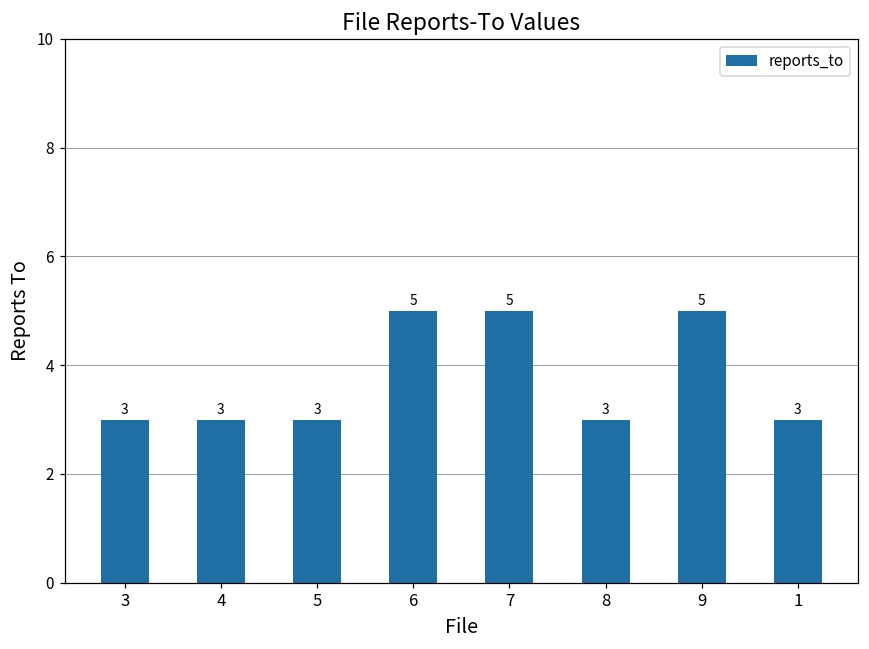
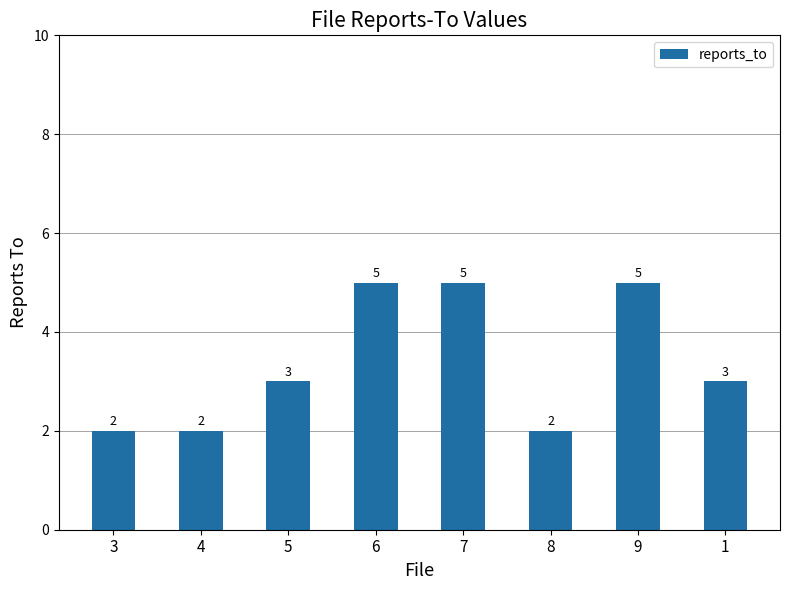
3: 3 -> 2
4: 3 -> 2
8: 3 -> 2
